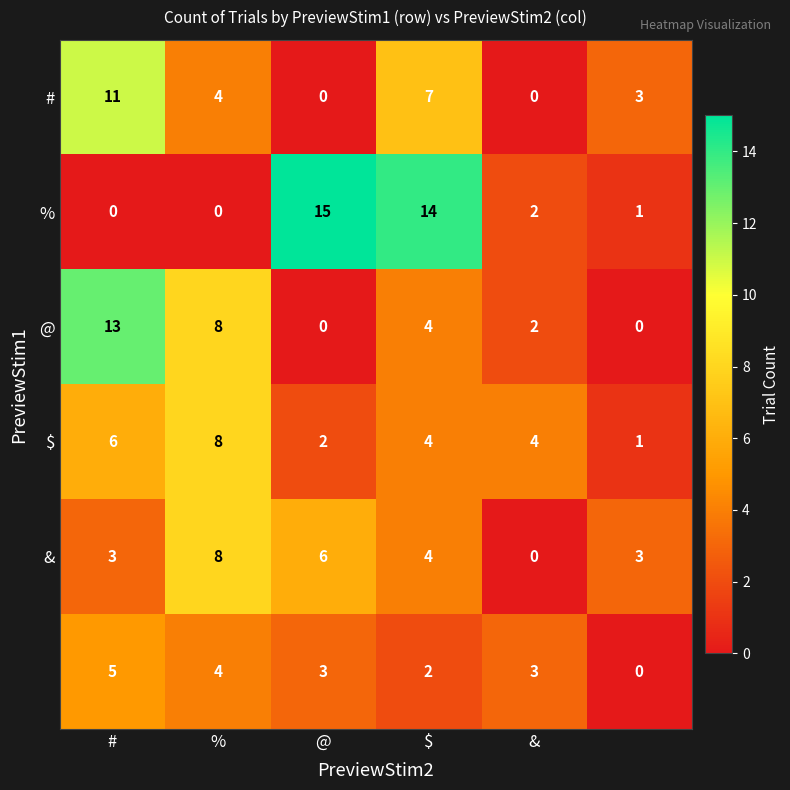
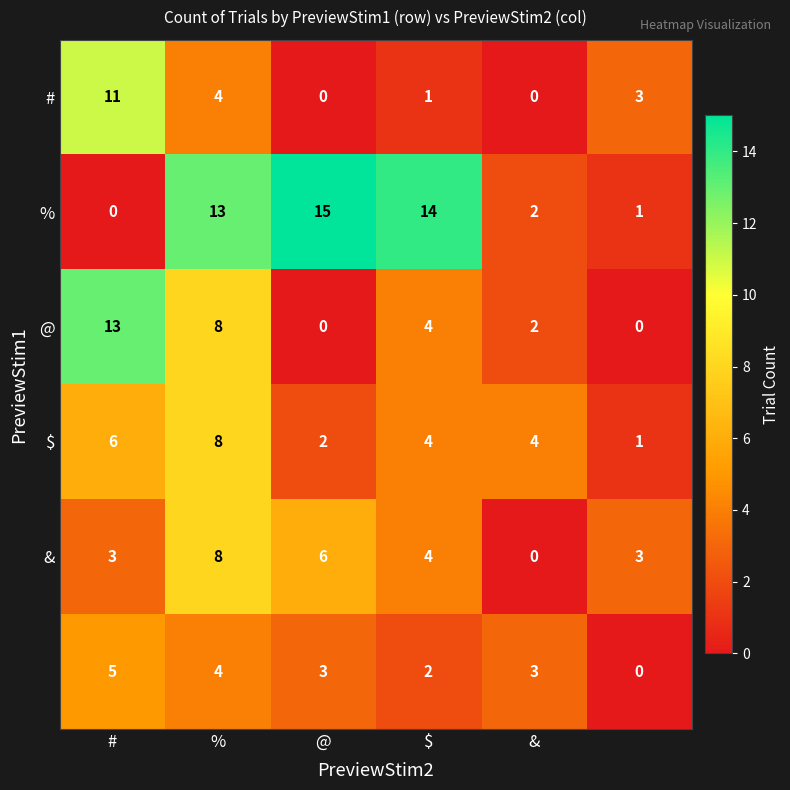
#, $: 7 -> 1
%, %: 0 -> 13
